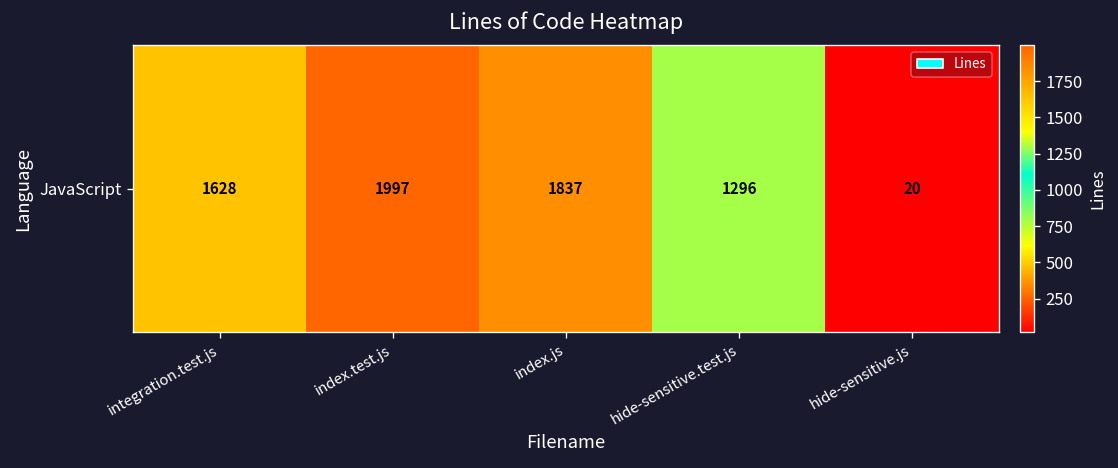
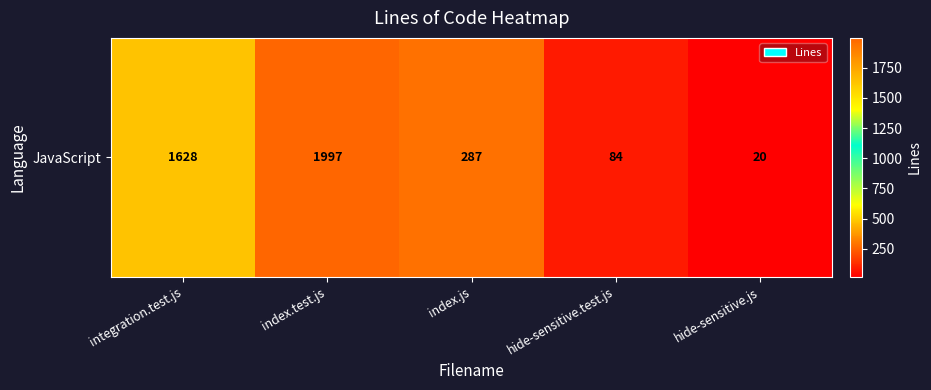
JavaScript, index.js: 1837 -> 287
JavaScript, hide-sensitive.test.js: 1296 -> 84
